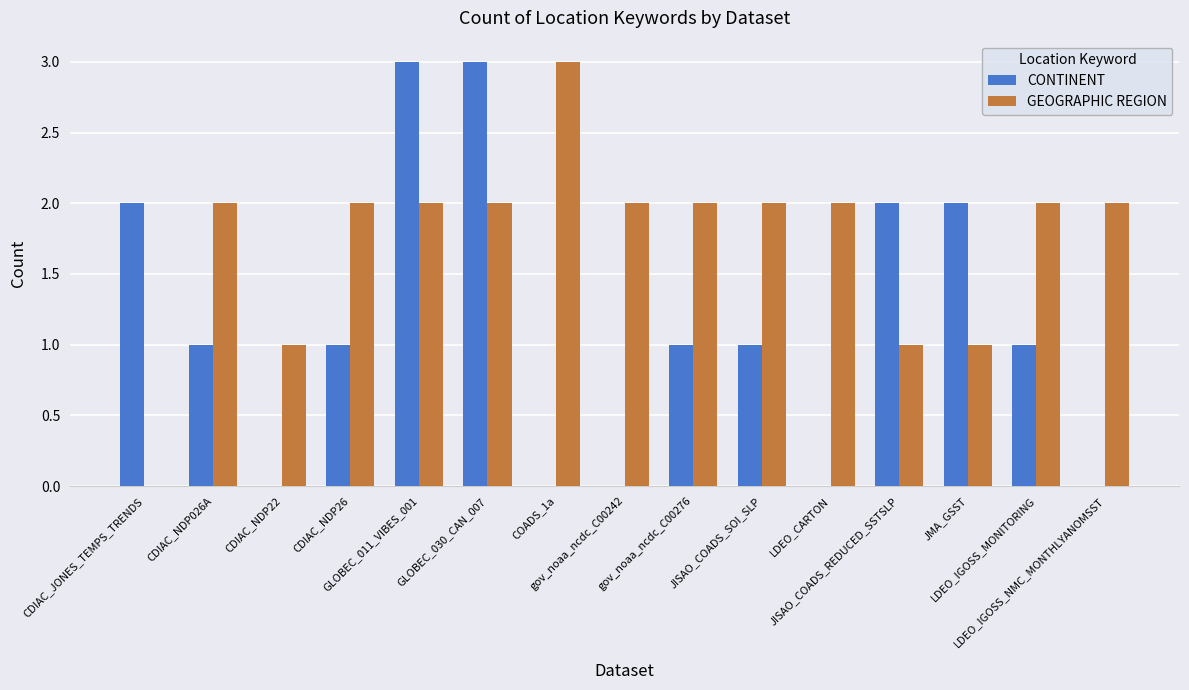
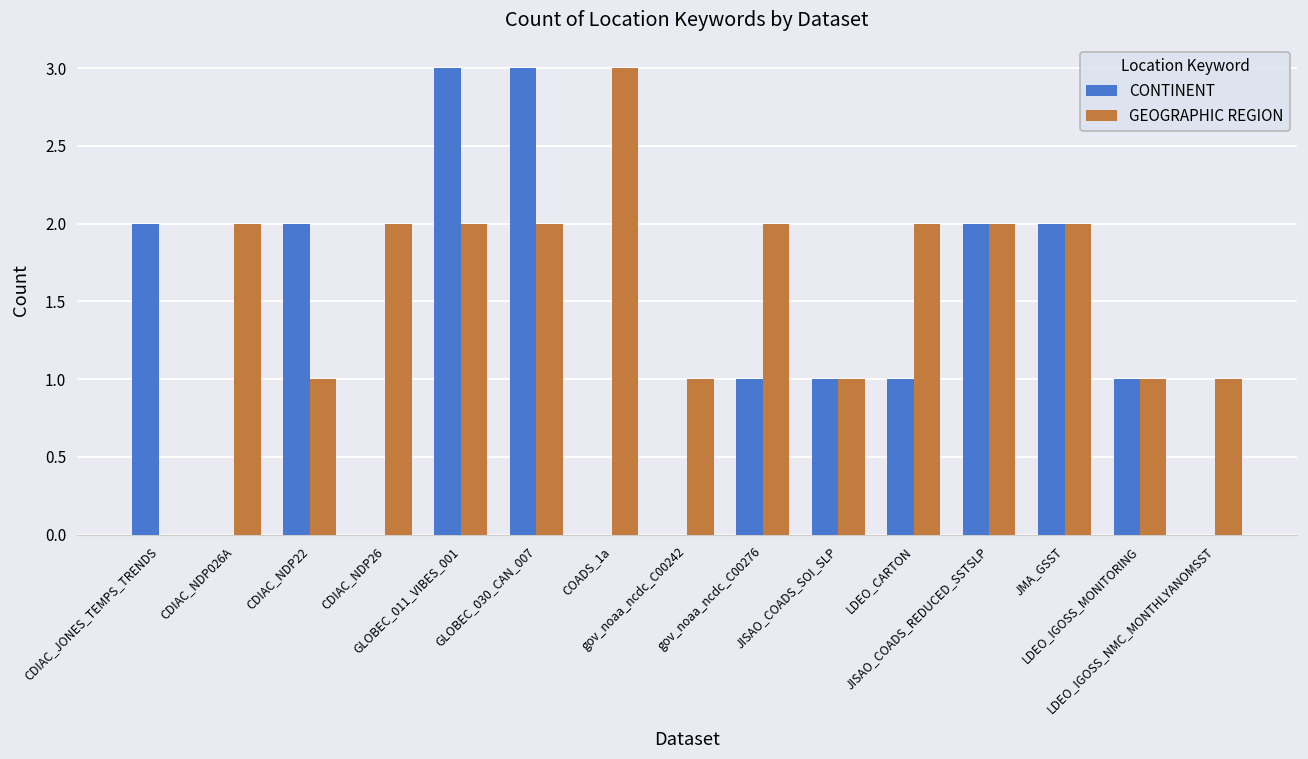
CONTINENT, CDIAC_NDP026A: 1 -> 0
CONTINENT, CDIAC_NDP22: 0 -> 2
CONTINENT, CDIAC_NDP26: 1 -> 0
GEOGRAPHIC REGION, gov_noaa_ncdc_C00242: 2 -> 1
GEOGRAPHIC REGION, JISAO_COADS_SOI_SLP: 2 -> 1
CONTINENT, LDEO_CARTON: 0 -> 1
GEOGRAPHIC REGION, JISAO_COADS_REDUCED_SSTSLP: 1 -> 2
GEOGRAPHIC REGION, JMA_GSST: 1 -> 2
GEOGRAPHIC REGION, LDEO_IGOSS_MONITORING: 2 -> 1
GEOGRAPHIC REGION, LDEO_IGOSS_NMC_MONTHLYANOMSST: 2 -> 1
